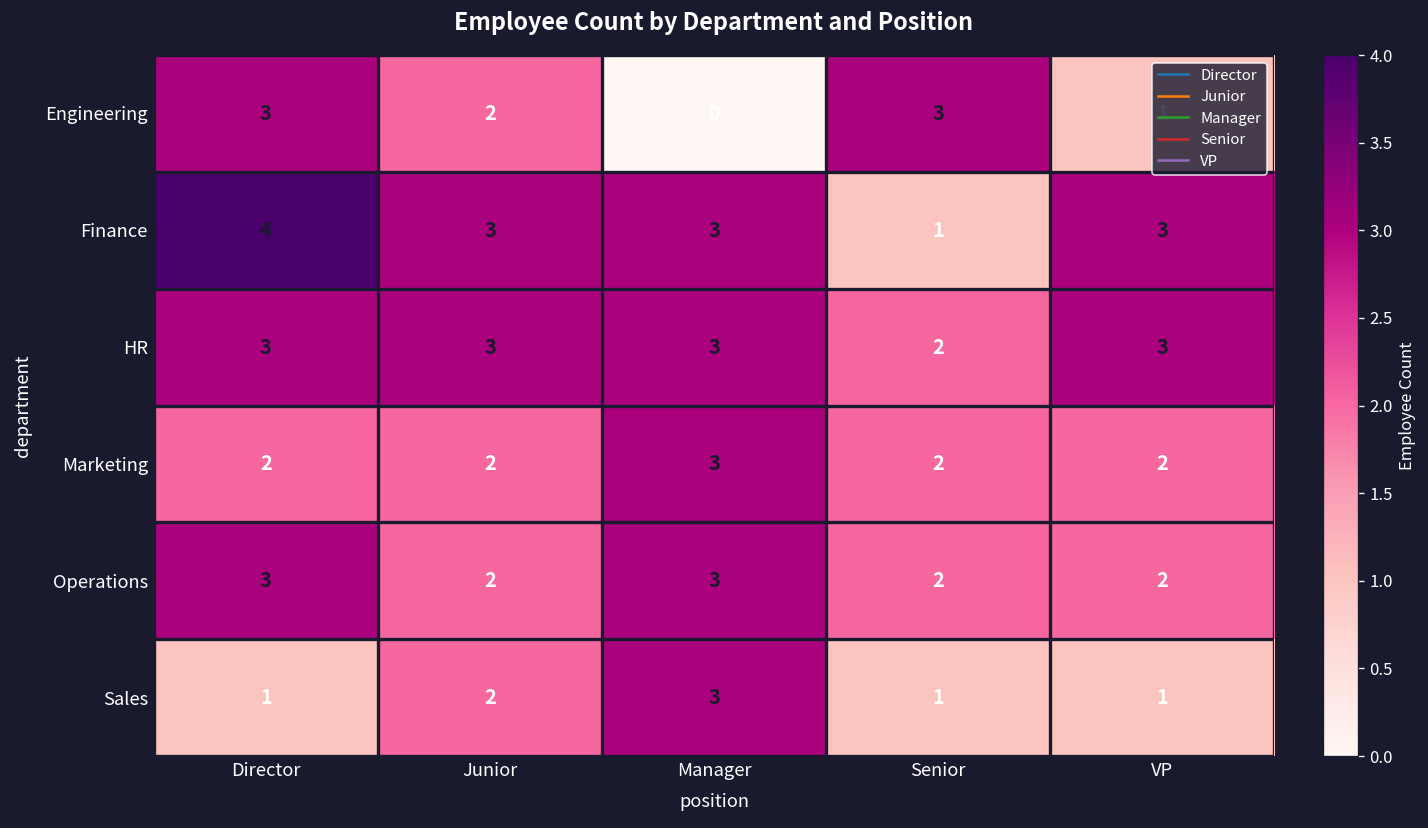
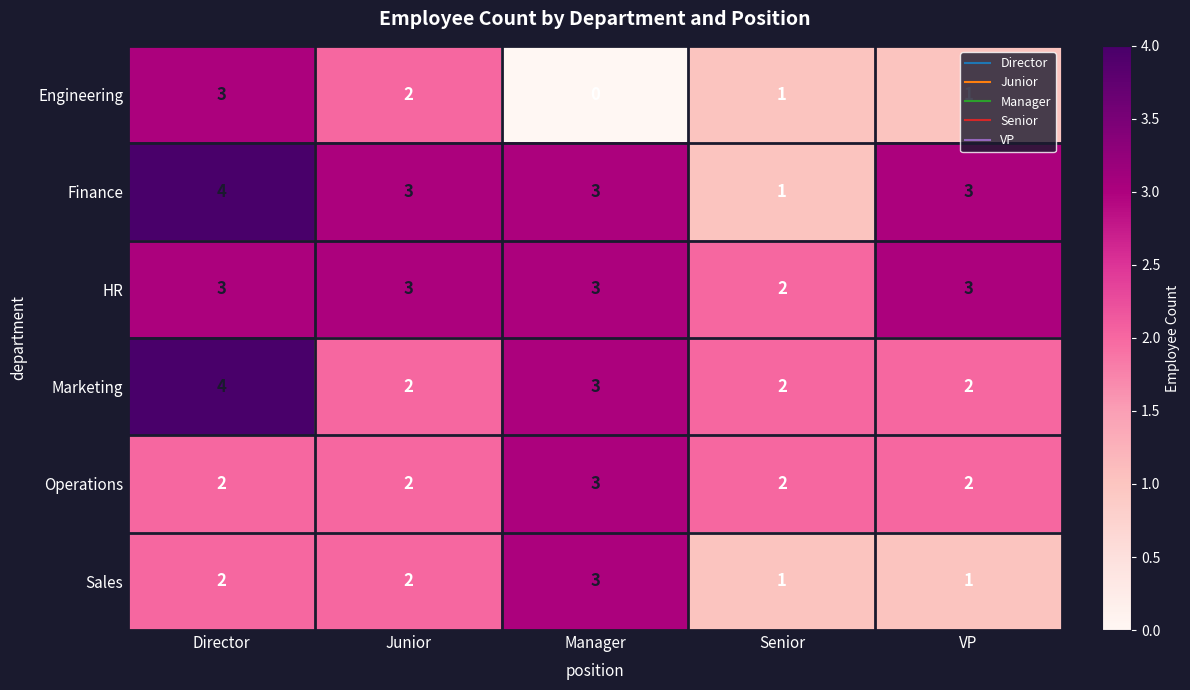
Engineering, Senior: 3 -> 1
Marketing, Director: 2 -> 4
Operations, Director: 3 -> 2
Sales, Director: 1 -> 2
